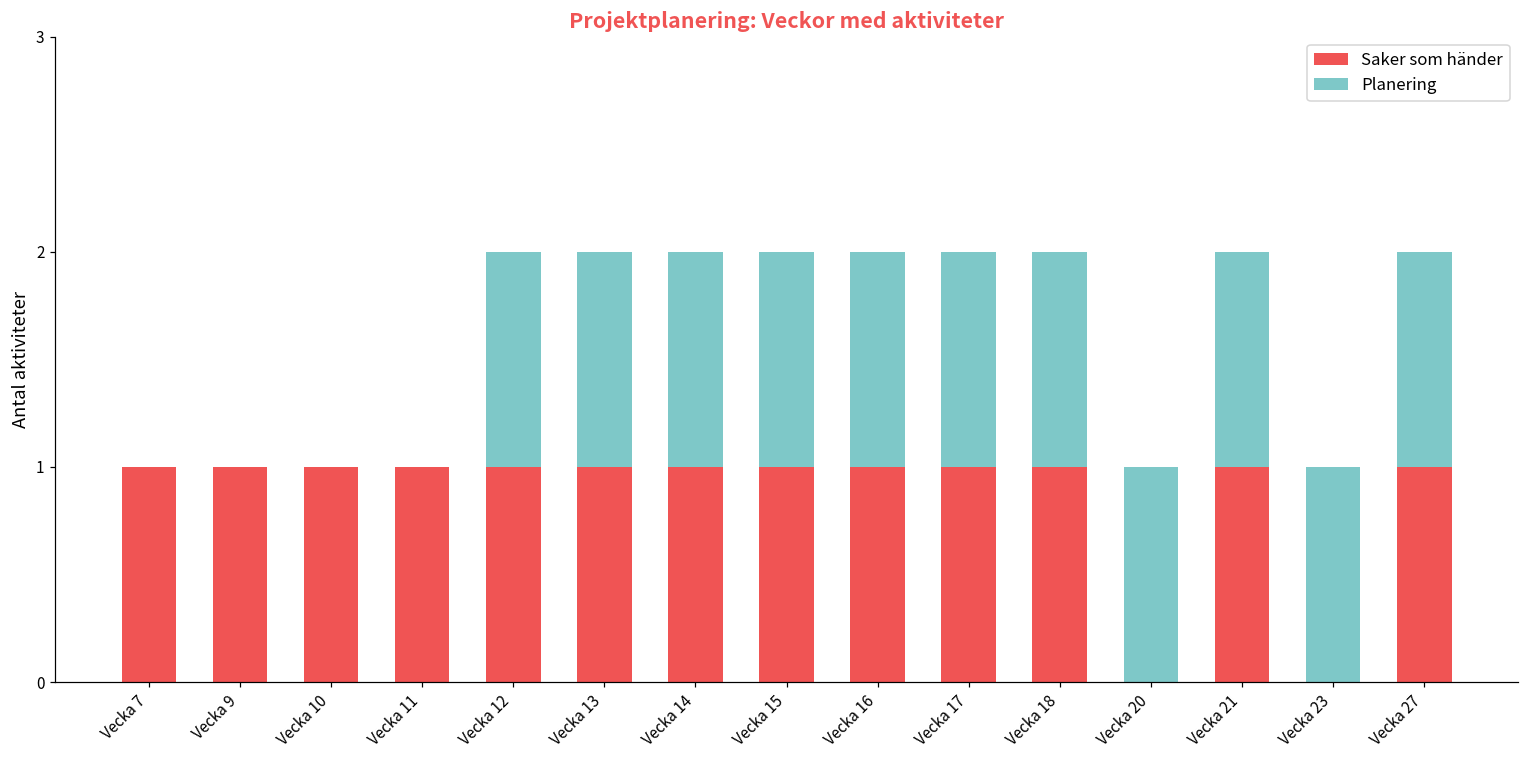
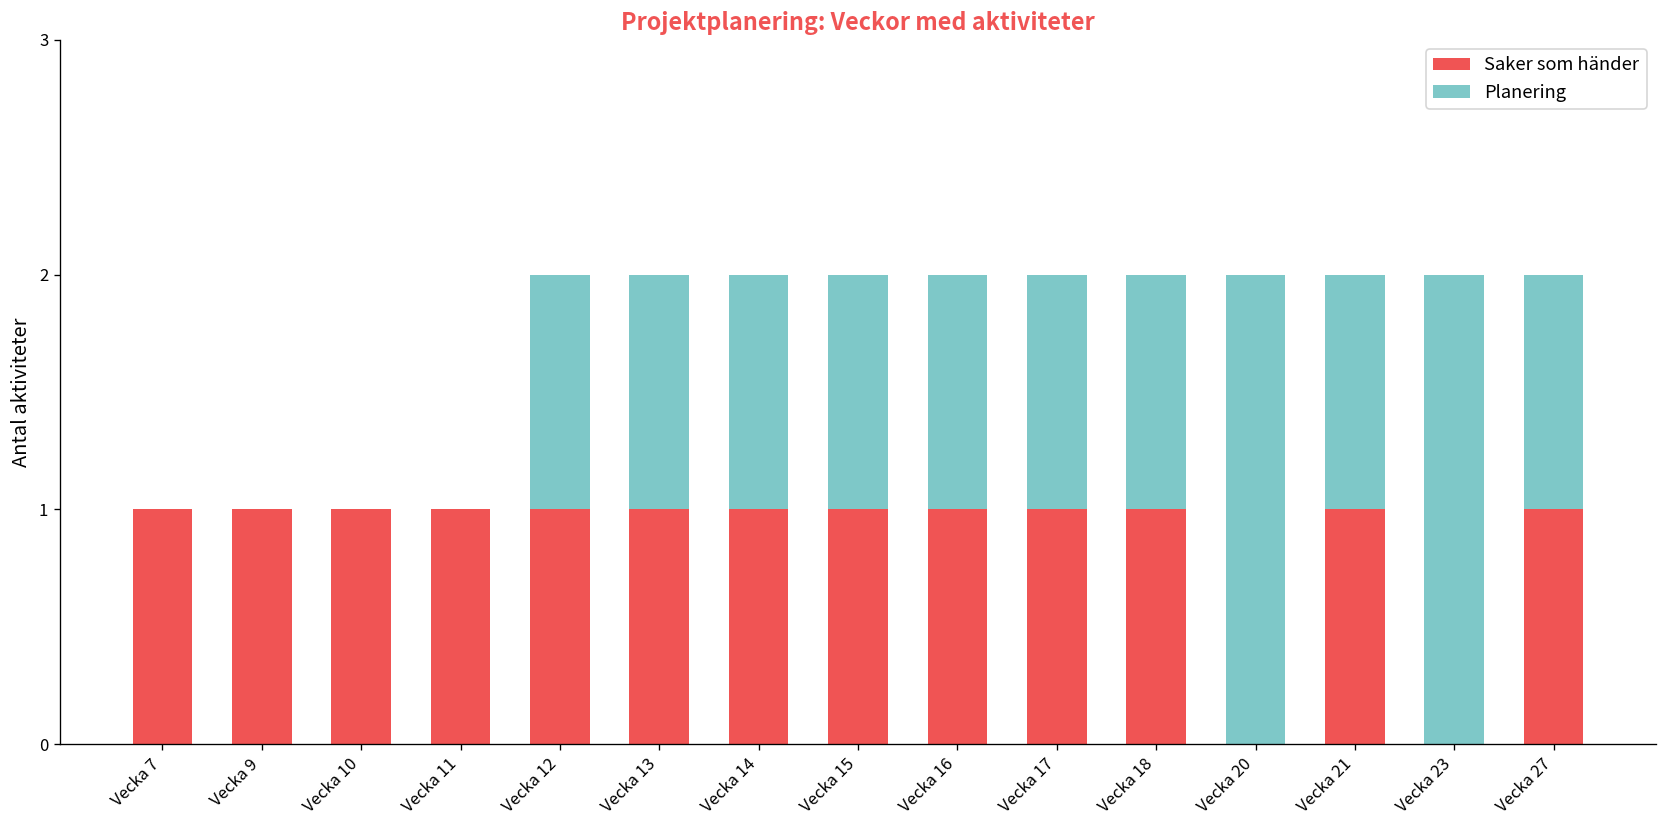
Planering, Vecka 20: 1 -> 2
Planering, Vecka 23: 1 -> 2
